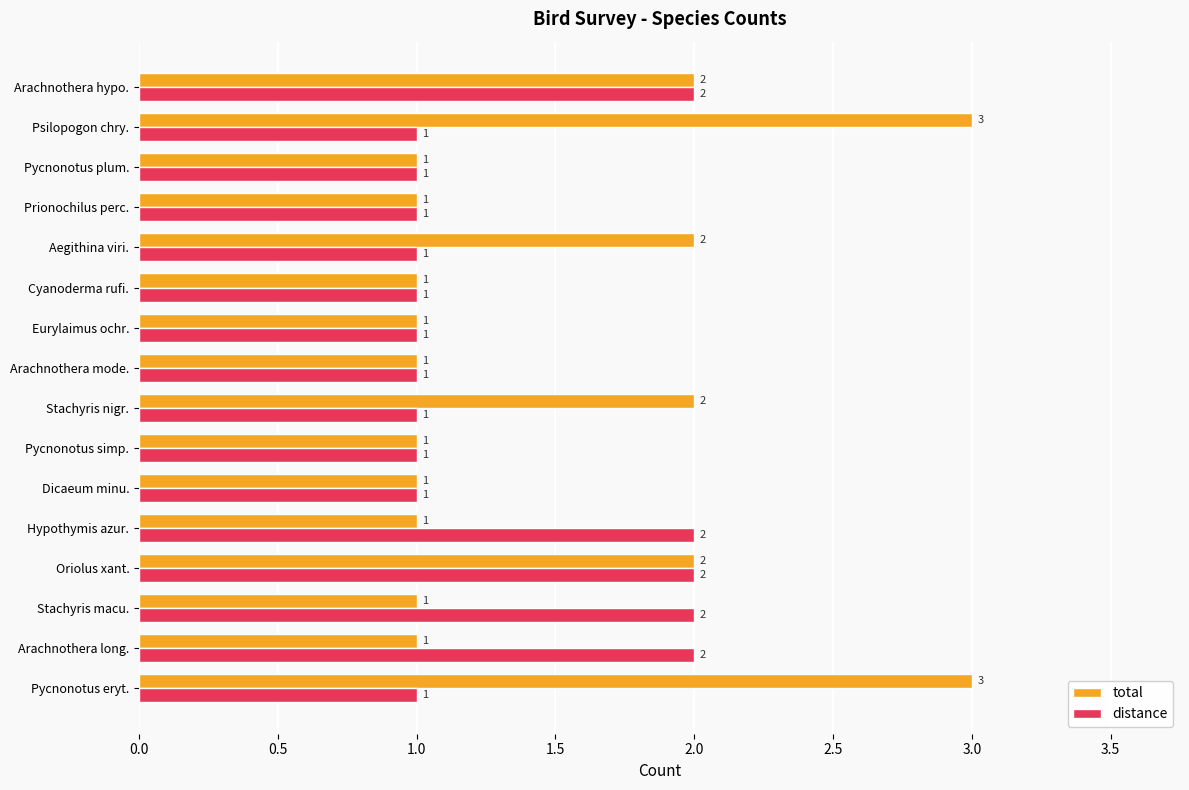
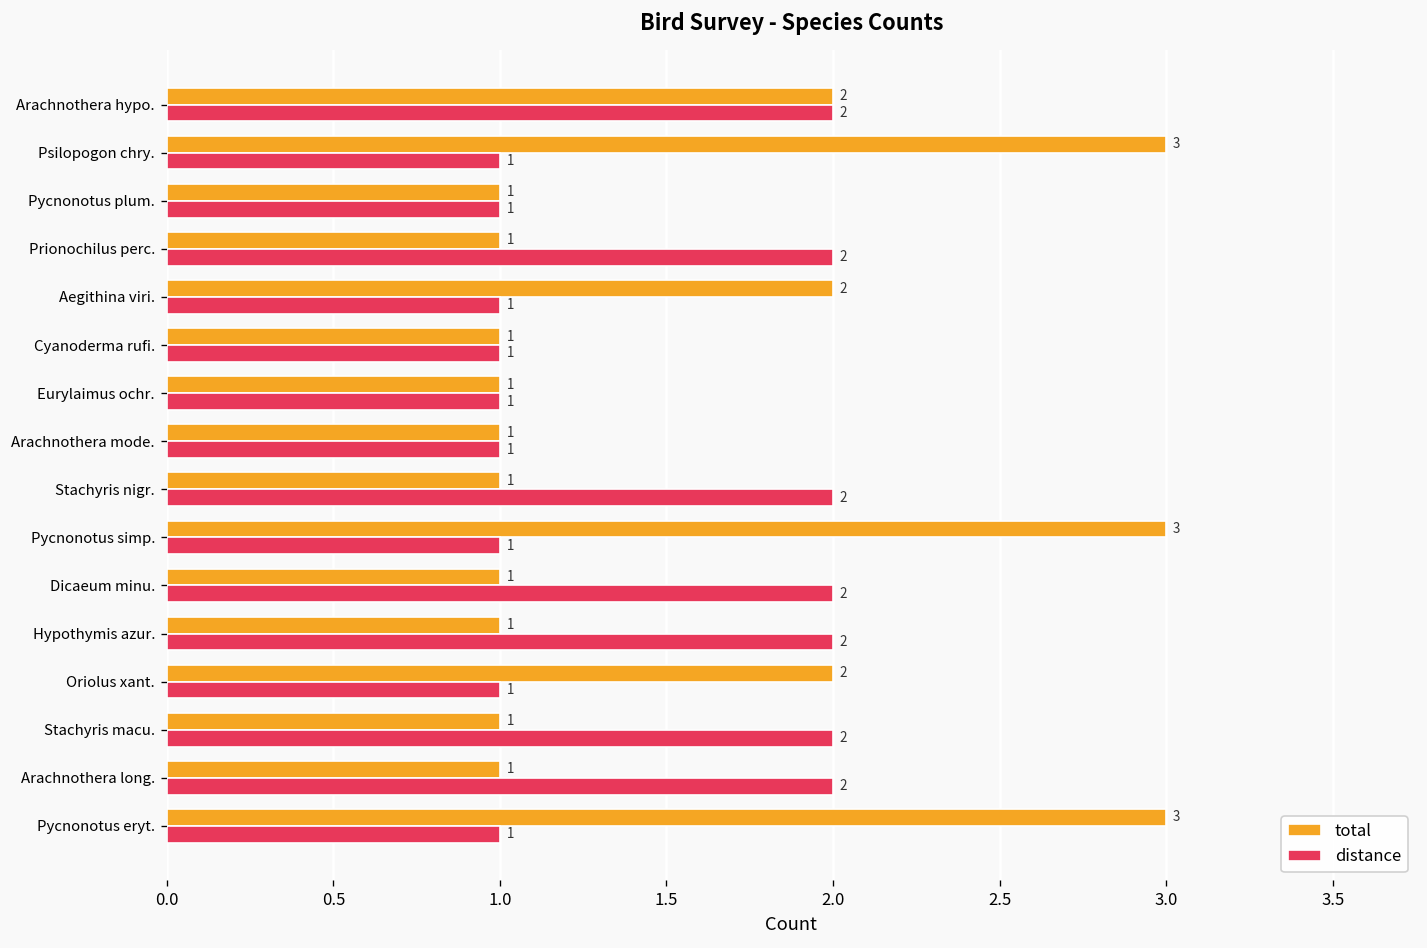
distance, Prionochilus perc.: 1 -> 2
total, Stachyris nigr.: 2 -> 1
distance, Stachyris nigr.: 1 -> 2
total, Pycnonotus simp.: 1 -> 3
distance, Dicaeum minu.: 1 -> 2
distance, Oriolus xant.: 2 -> 1
